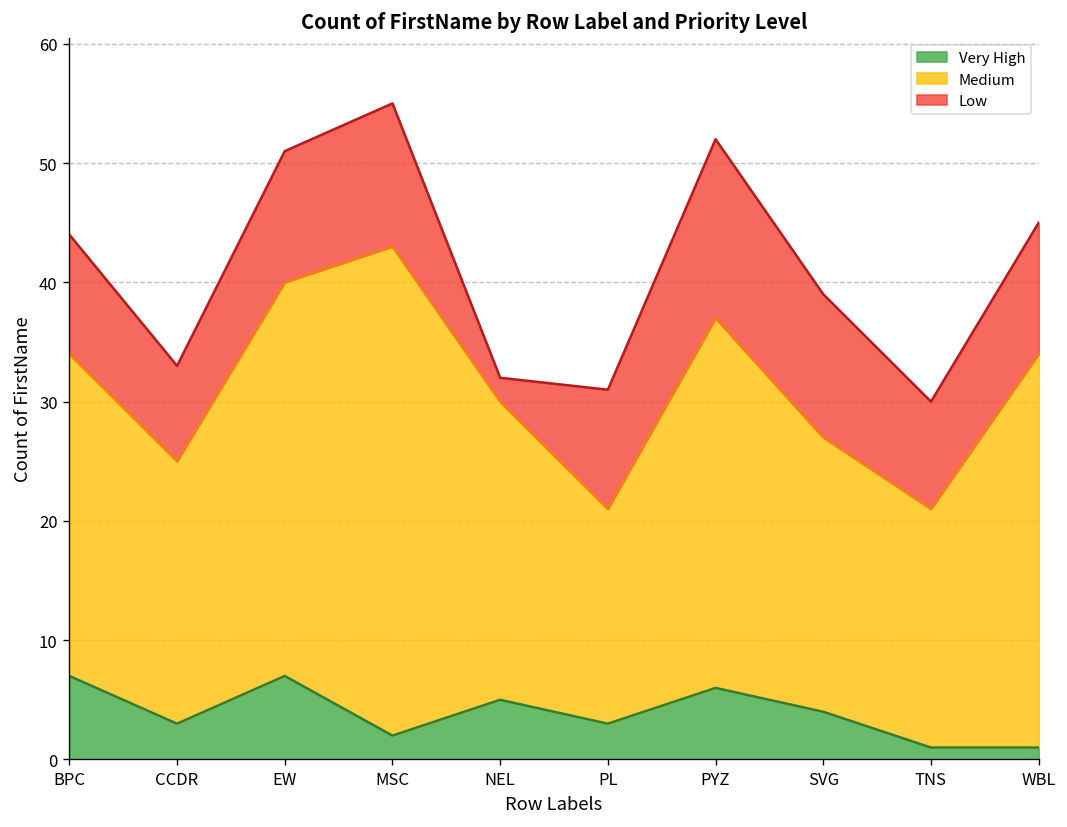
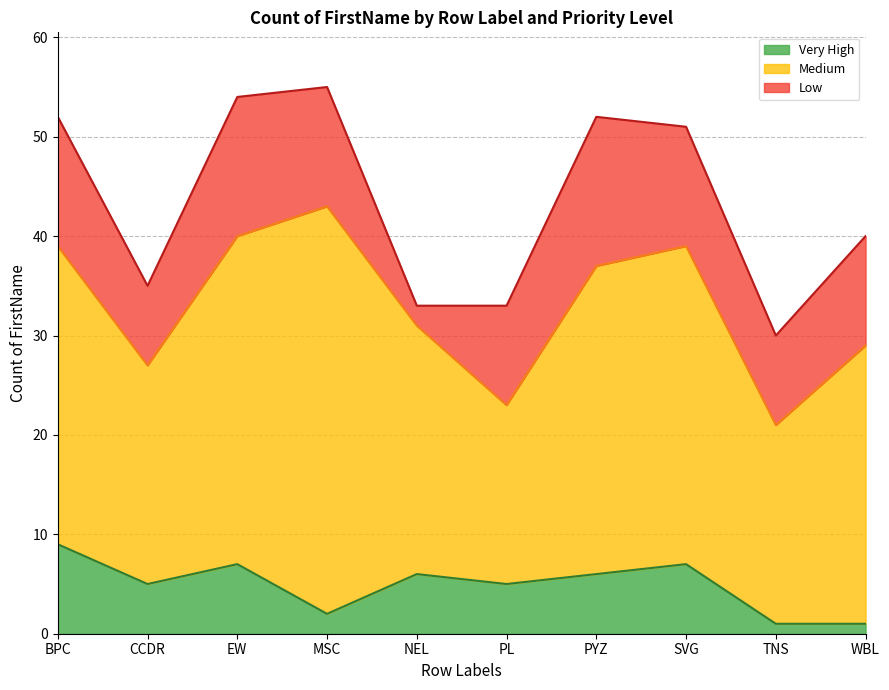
Very High, BPC: 7 -> 9
Medium, BPC: 27 -> 30
Low, BPC: 10 -> 13
Very High, CCDR: 3 -> 5
Low, EW: 11 -> 14
Very High, NEL: 5 -> 6
Very High, PL: 3 -> 5
Very High, SVG: 4 -> 7
Medium, SVG: 23 -> 32
Medium, WBL: 33 -> 28
